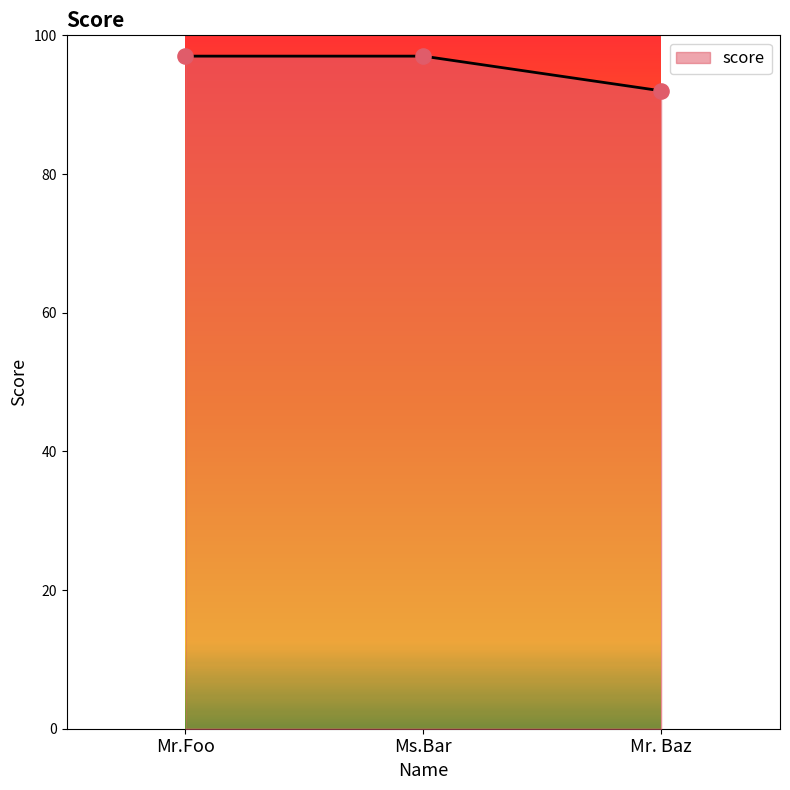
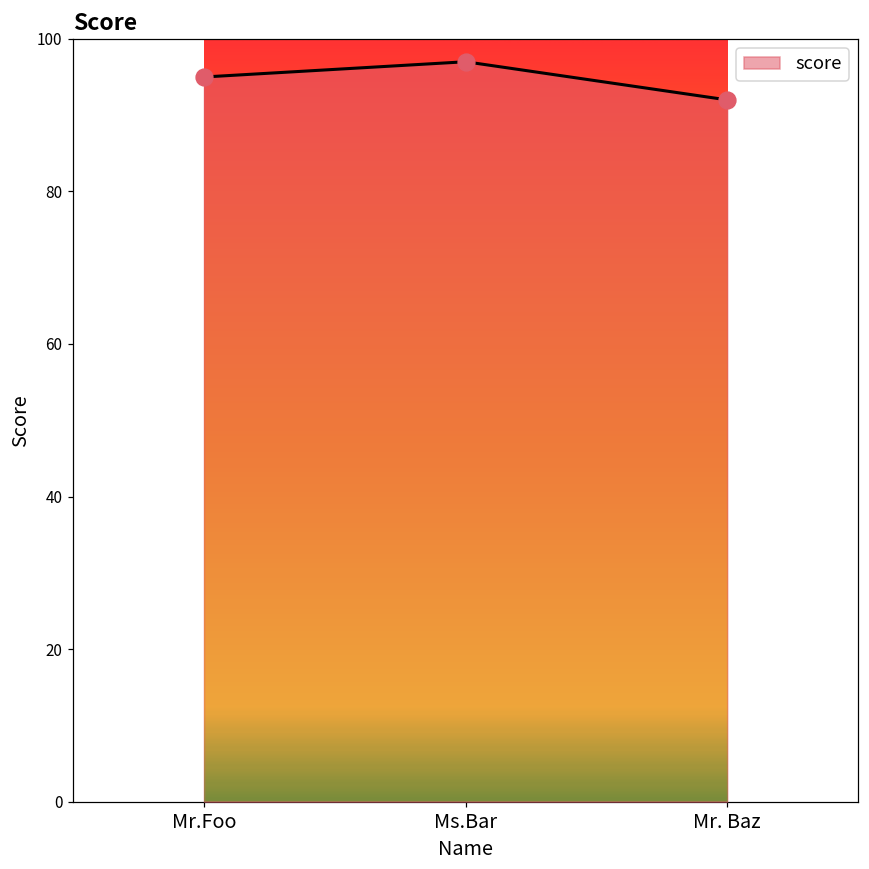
Mr.Foo: 97 -> 95
